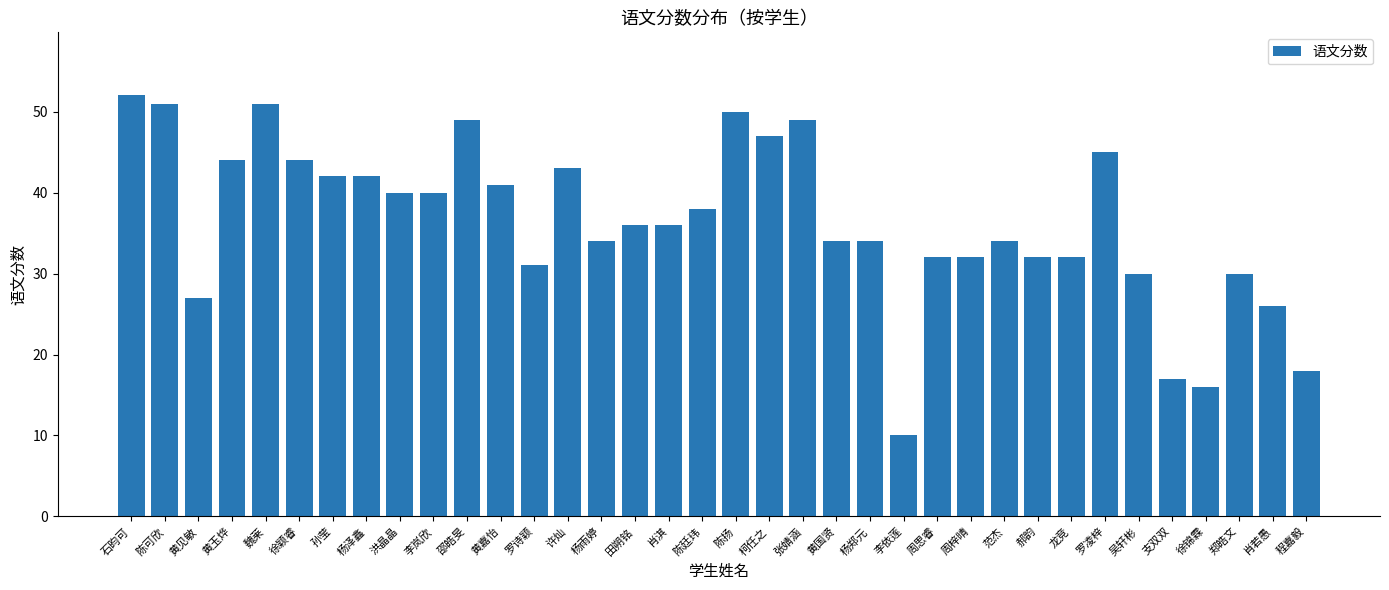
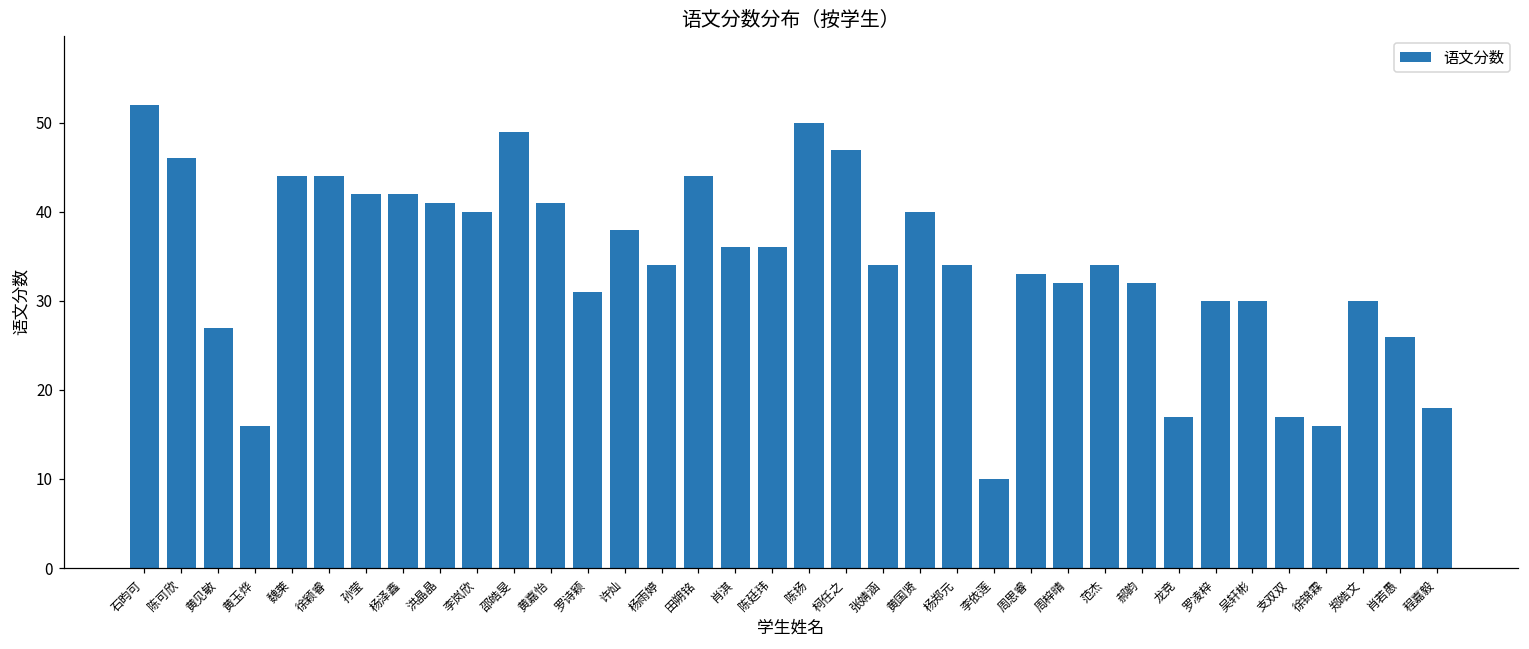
陈可欣: 51 -> 46
黄玉烨: 44 -> 16
魏莱: 51 -> 44
洪晶晶: 40 -> 41
许灿: 43 -> 38
田朔铭: 36 -> 44
陈廷玮: 38 -> 36
张婧涵: 49 -> 34
黄国贤: 34 -> 40
周思睿: 32 -> 33
龙竞: 32 -> 17
罗凌梓: 45 -> 30
